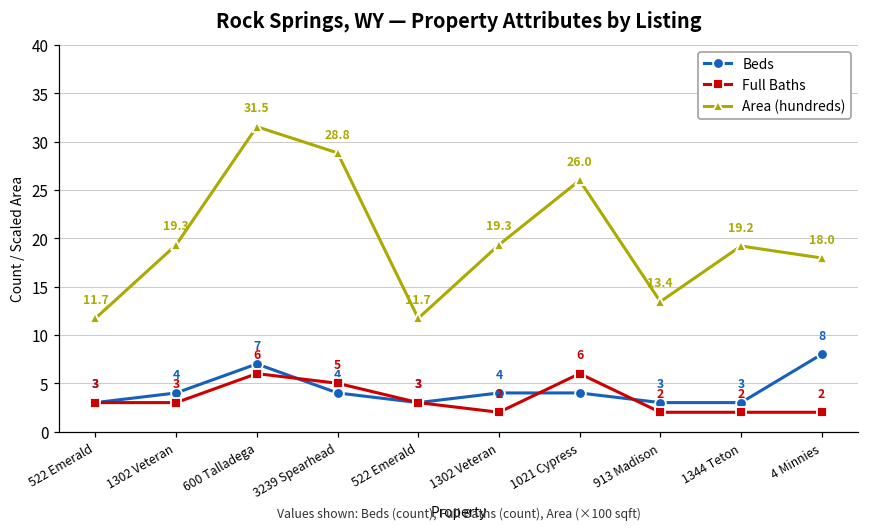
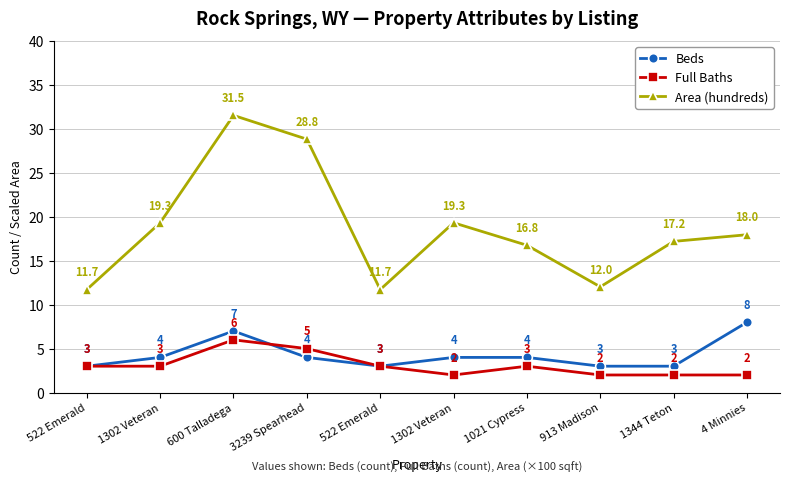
Full Baths, 1021 Cypress: 6 -> 3
Area (hundreds), 1021 Cypress: 26.0 -> 16.8
Area (hundreds), 913 Madison: 13.4 -> 12.0
Area (hundreds), 1344 Teton: 19.2 -> 17.2
